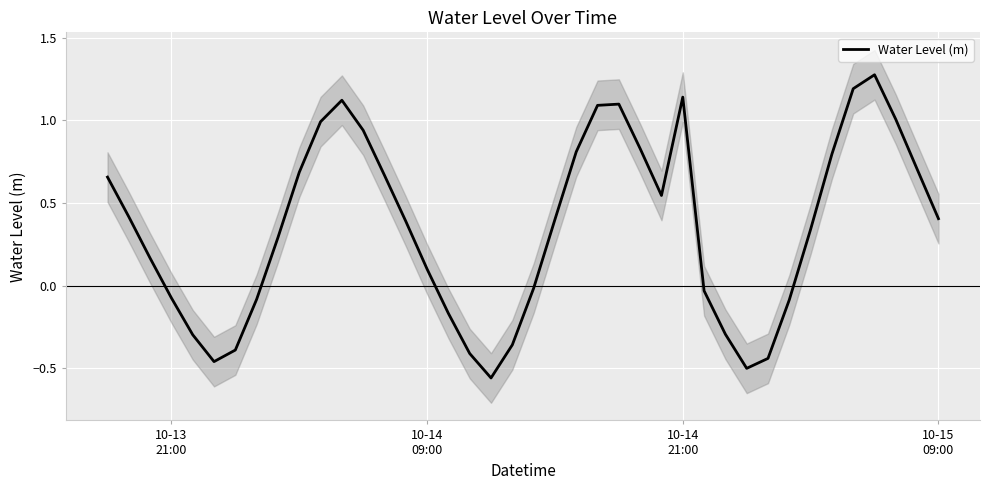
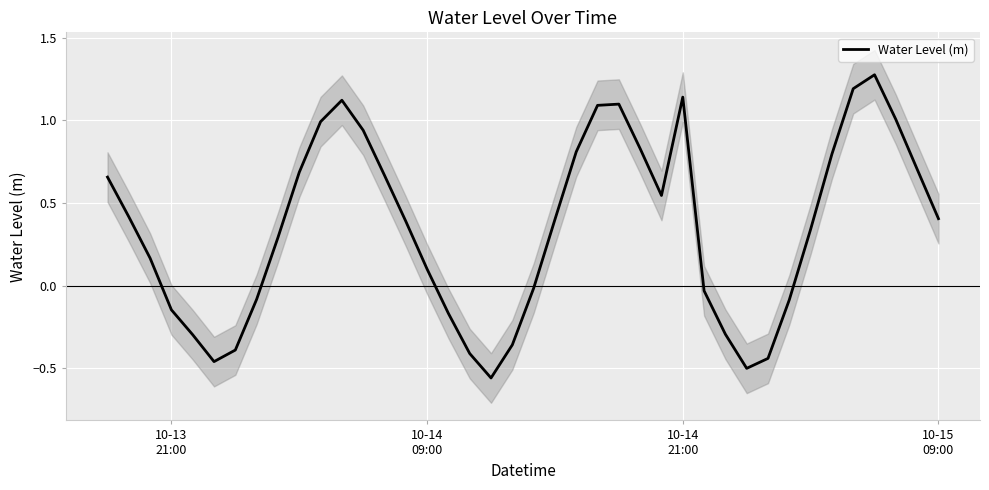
Water Level (m), 10-13 21:00: -0.07 -> -0.15
